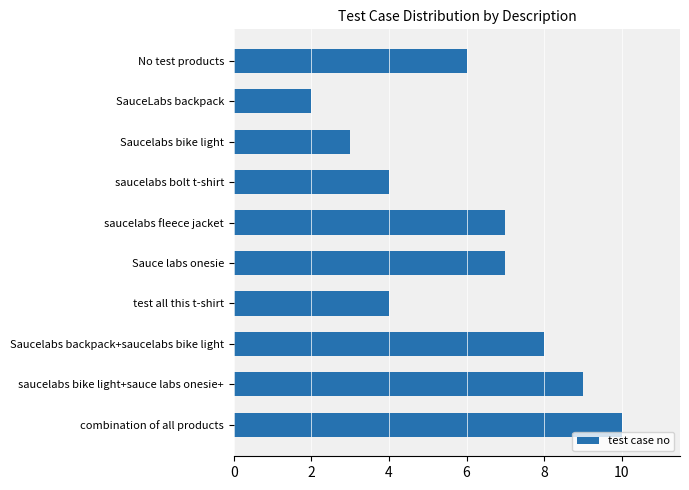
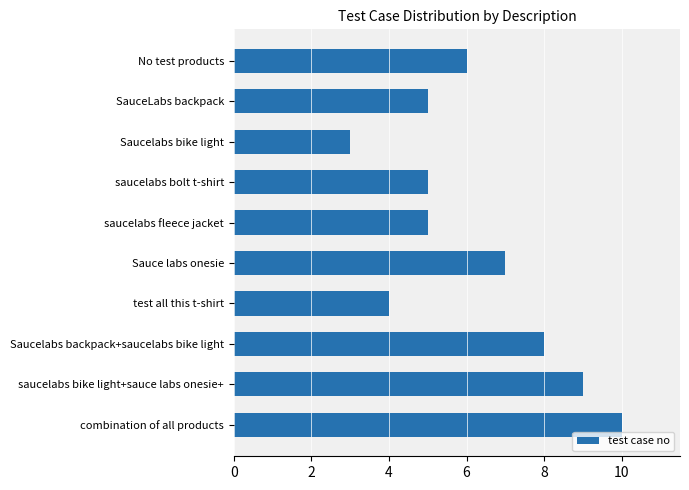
SauceLabs backpack: 2 -> 5
saucelabs bolt t-shirt: 4 -> 5
saucelabs fleece jacket: 7 -> 5
